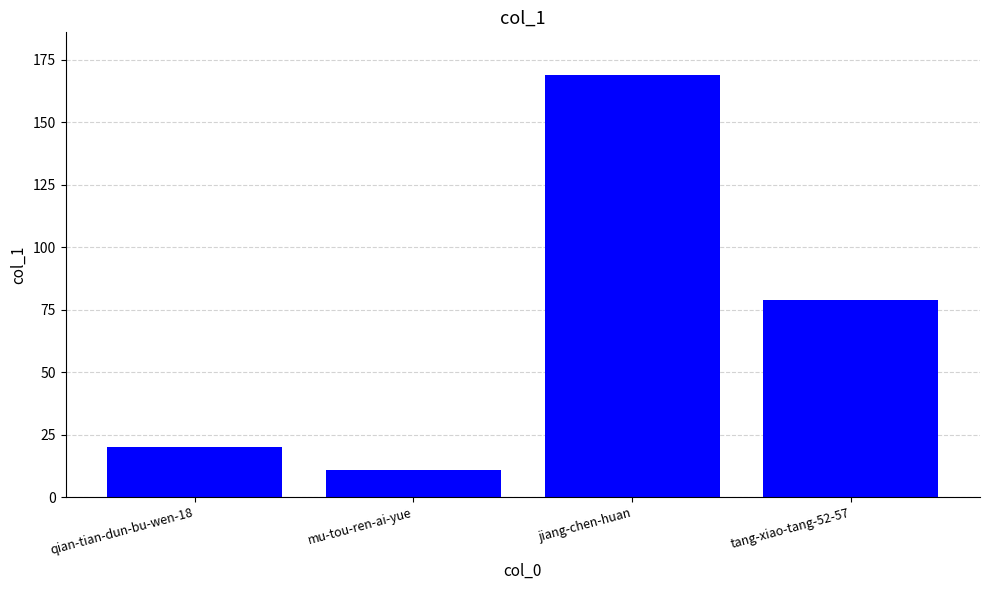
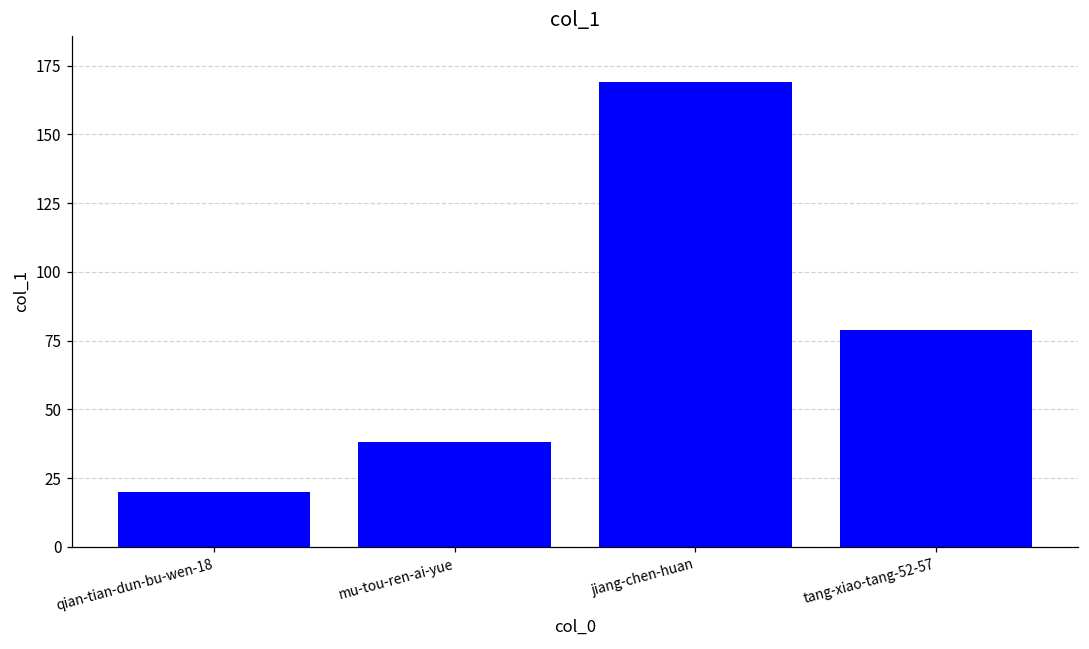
mu-tou-ren-ai-yue: 11 -> 38
